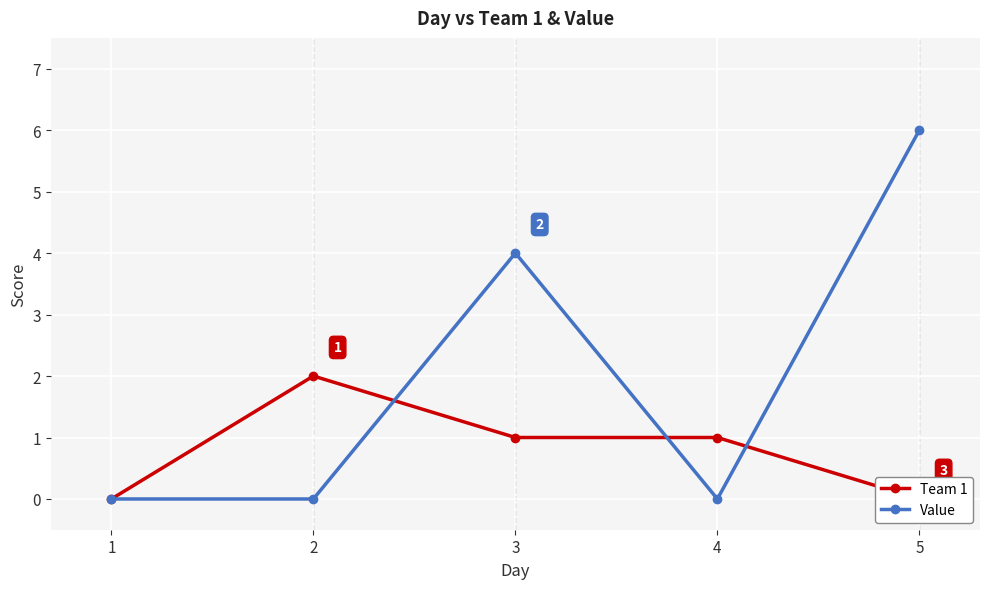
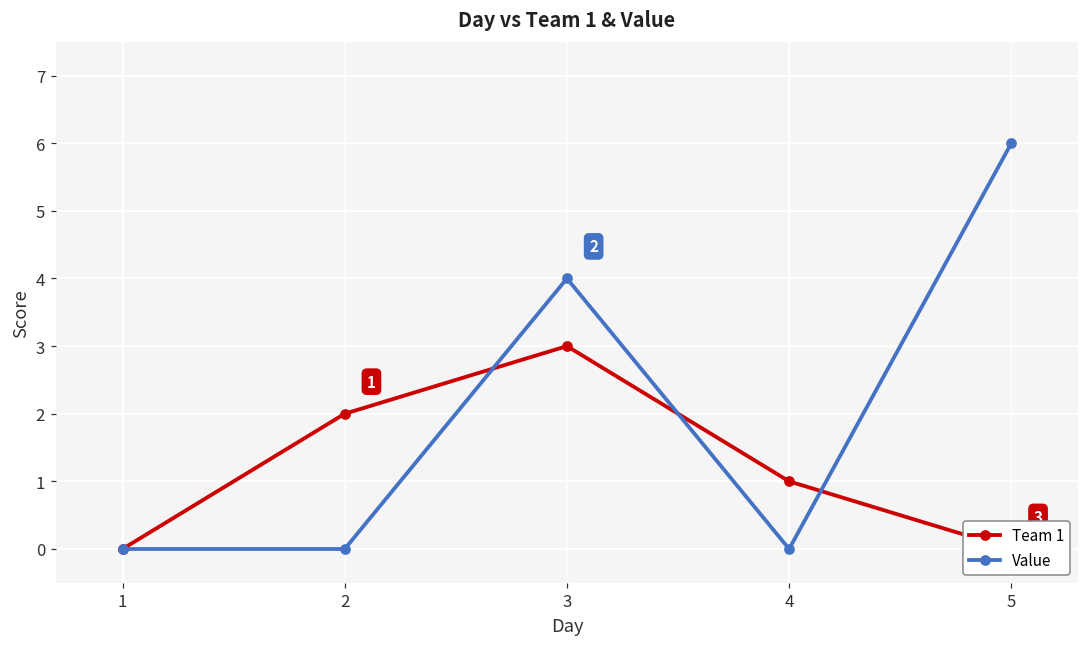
Team 1, 3: 1 -> 3
